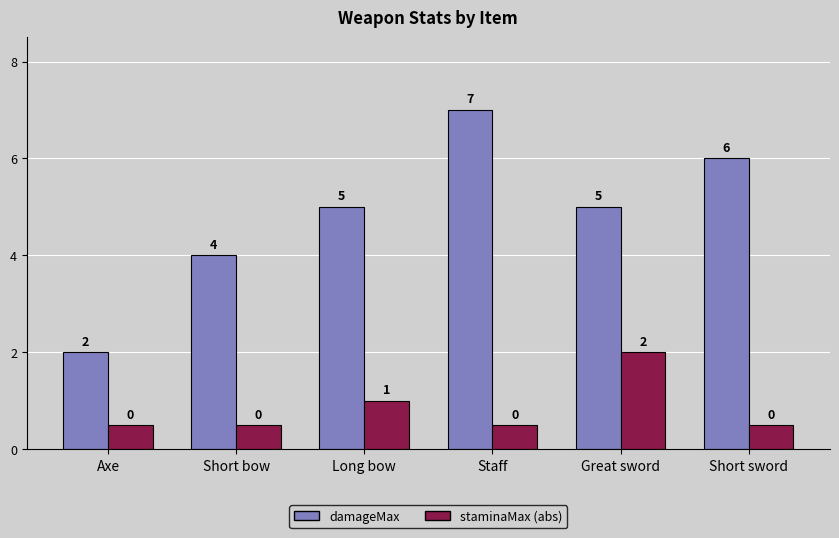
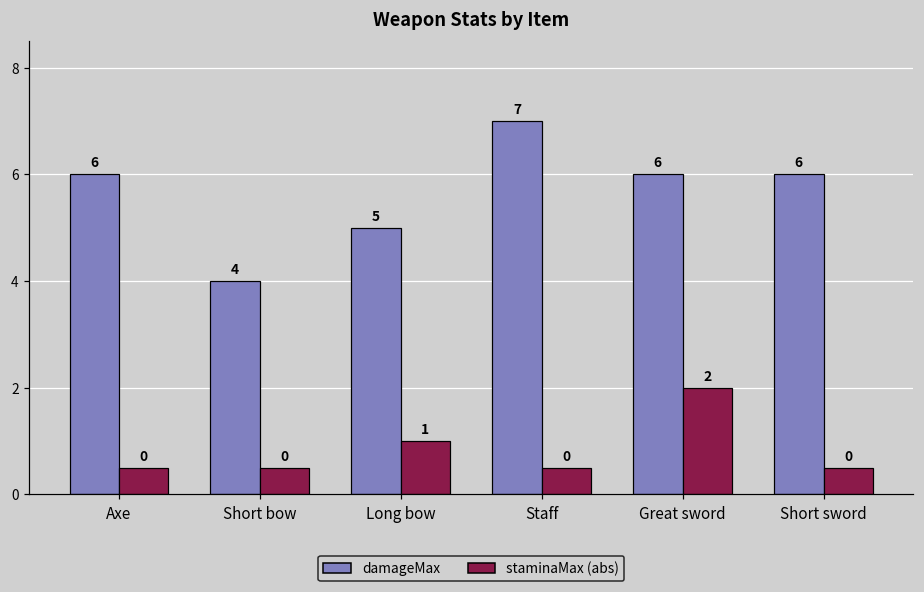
damageMax, Axe: 2 -> 6
damageMax, Great sword: 5 -> 6
